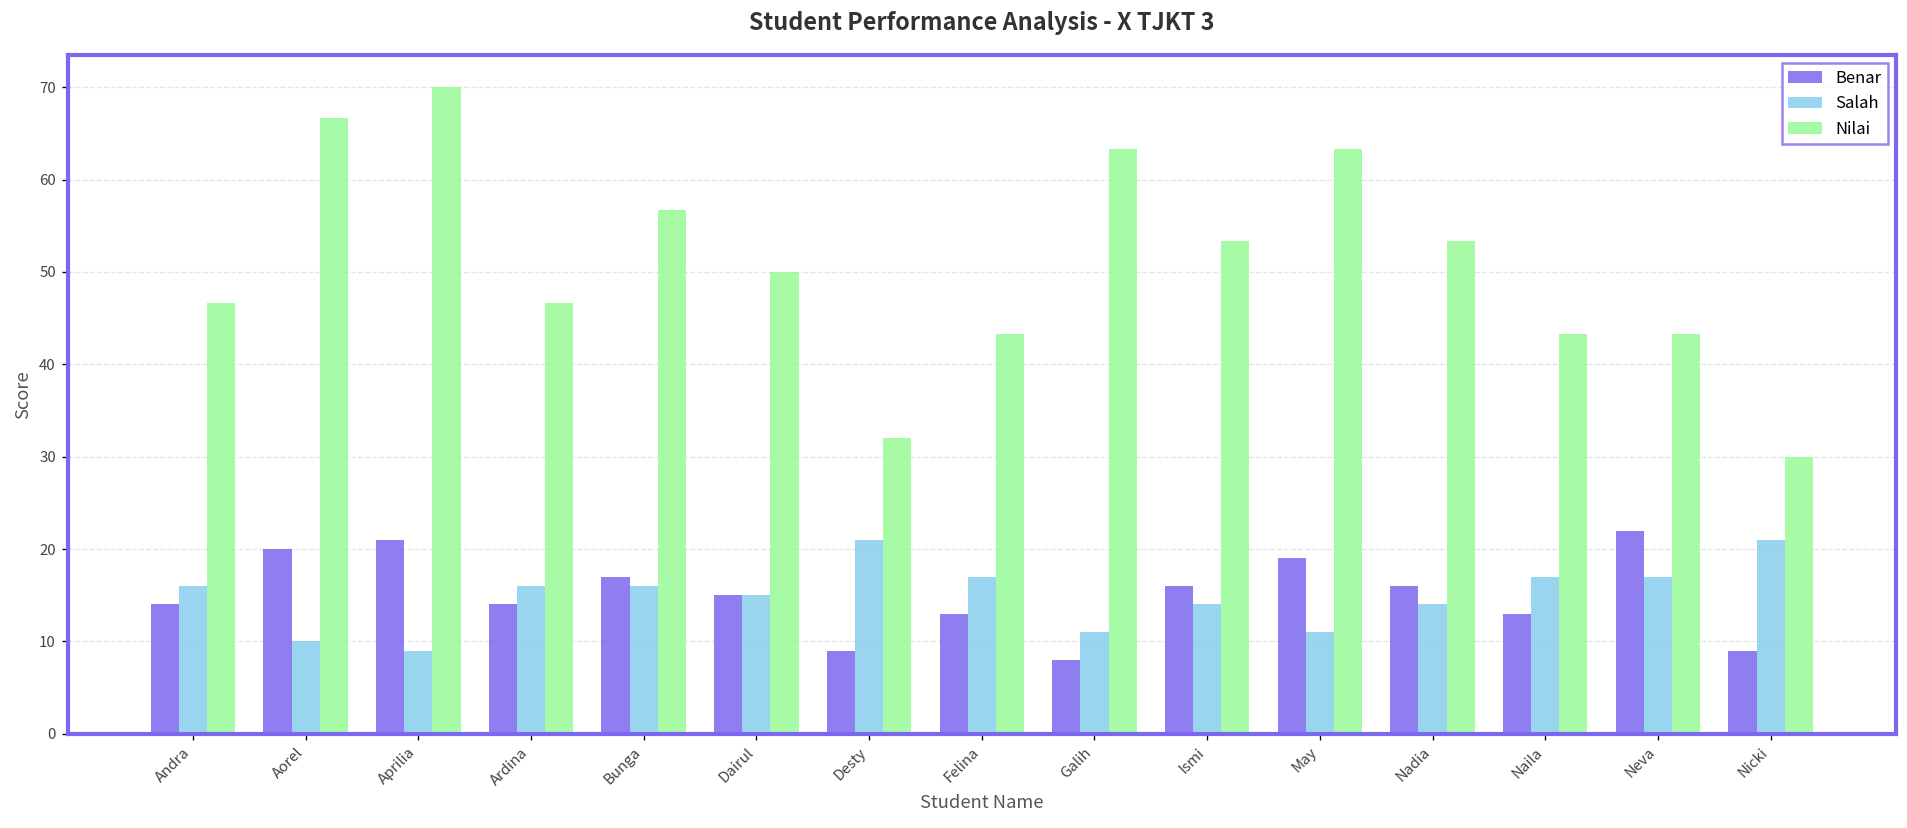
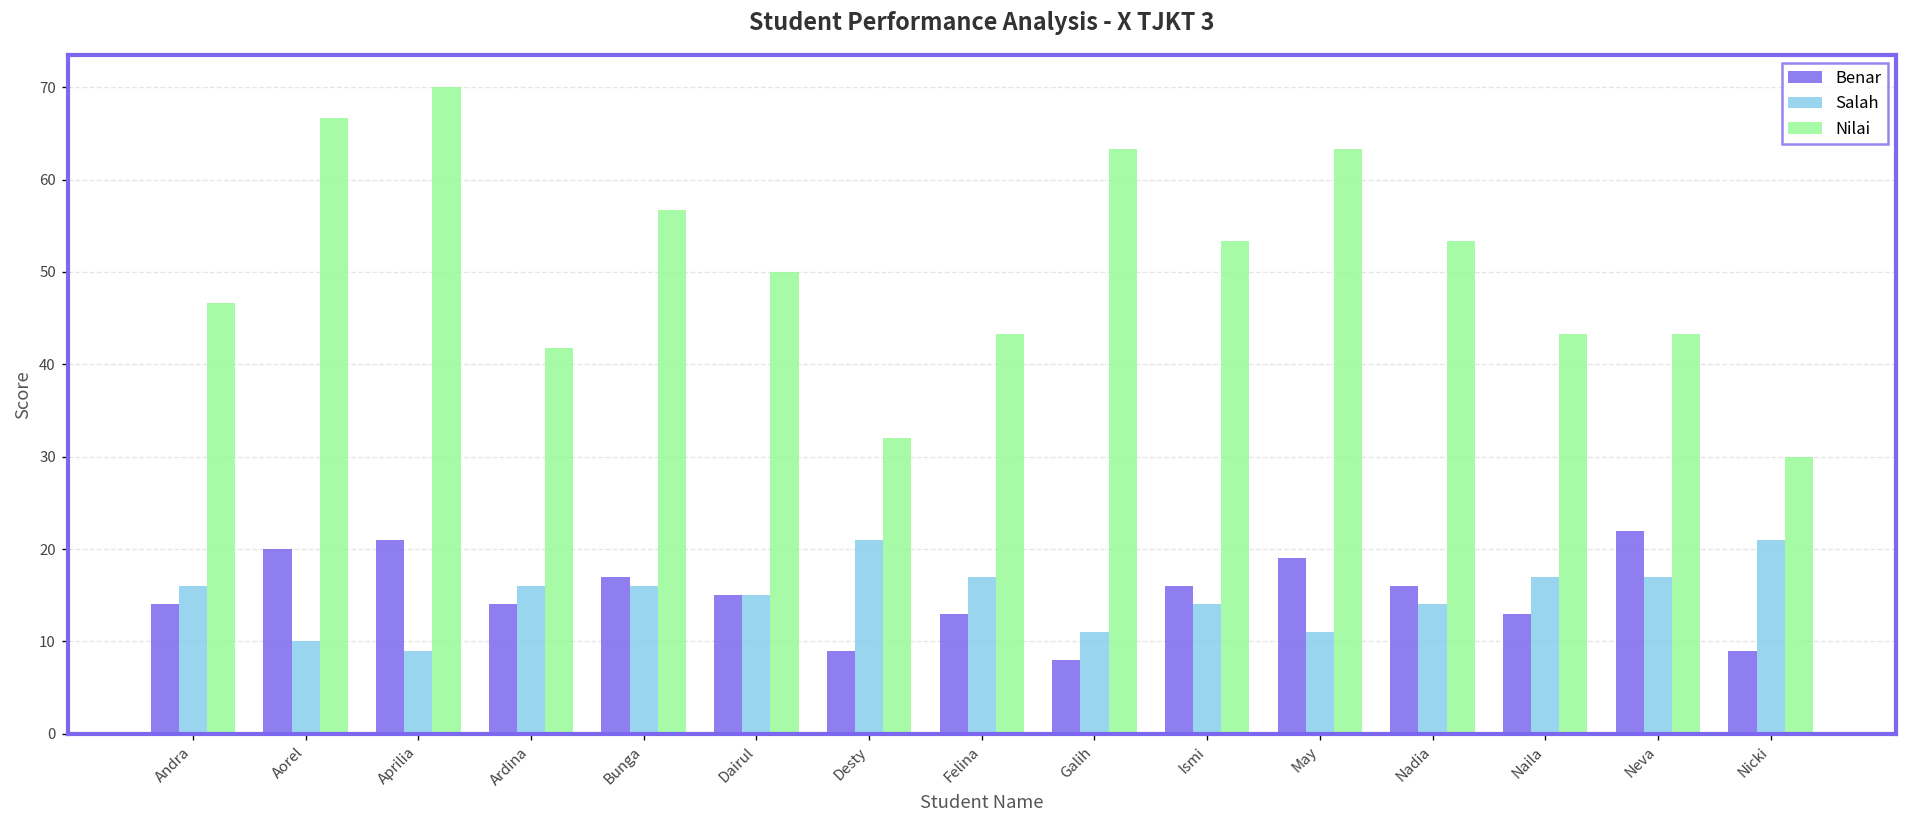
Nilai, Ardina: 47 -> 42
